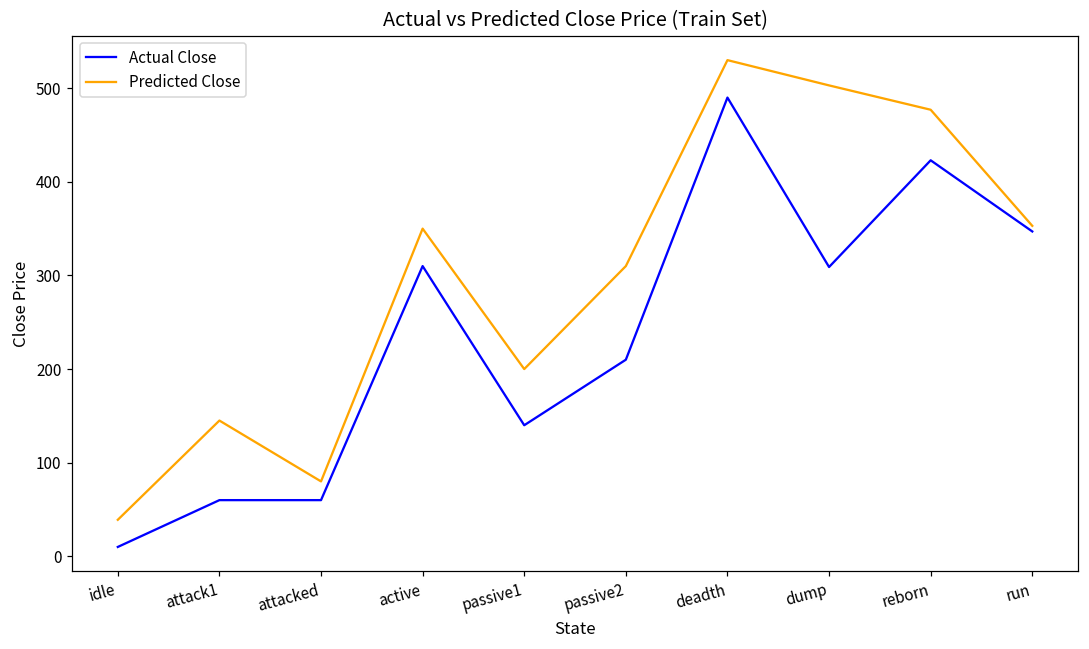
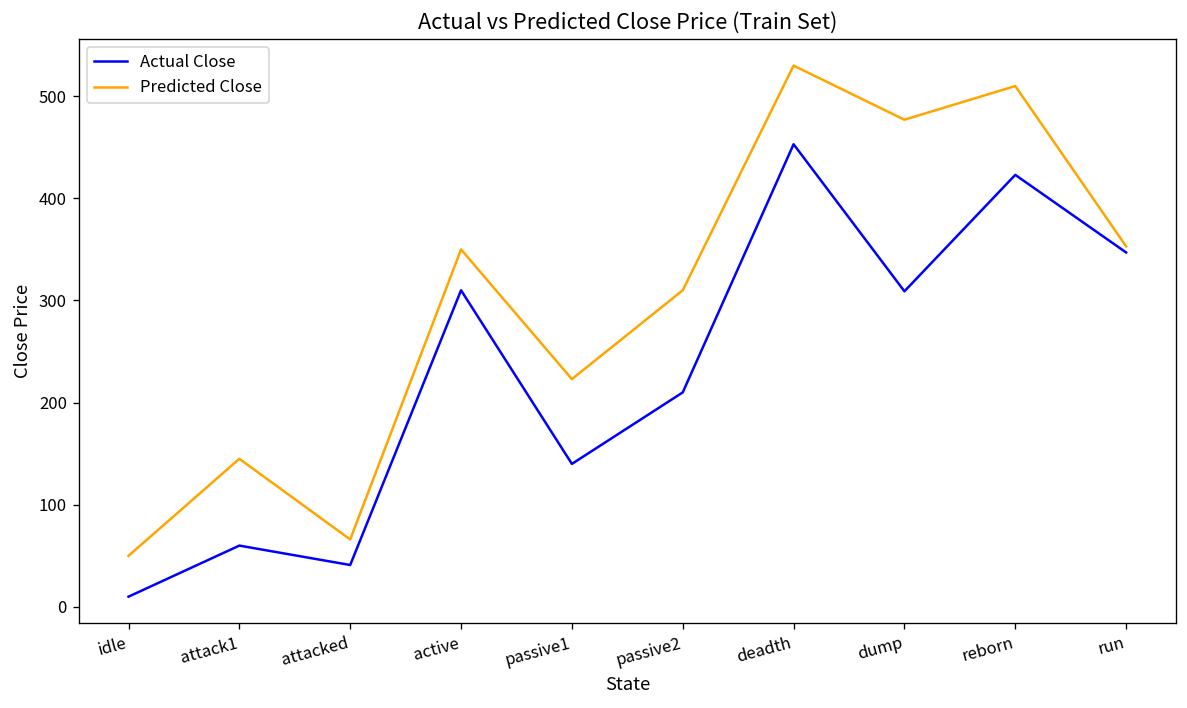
Predicted Close, idle: 40 -> 50
Actual Close, attacked: 60 -> 40
Predicted Close, attacked: 80 -> 70
Predicted Close, passive1: 200 -> 220
Actual Close, deadth: 490 -> 450
Predicted Close, dump: 500 -> 480
Predicted Close, reborn: 480 -> 510
